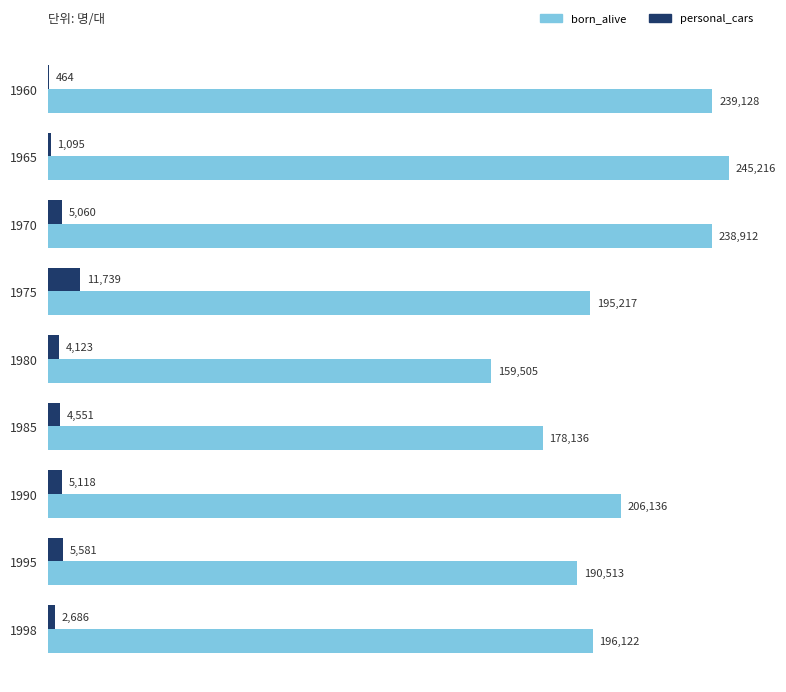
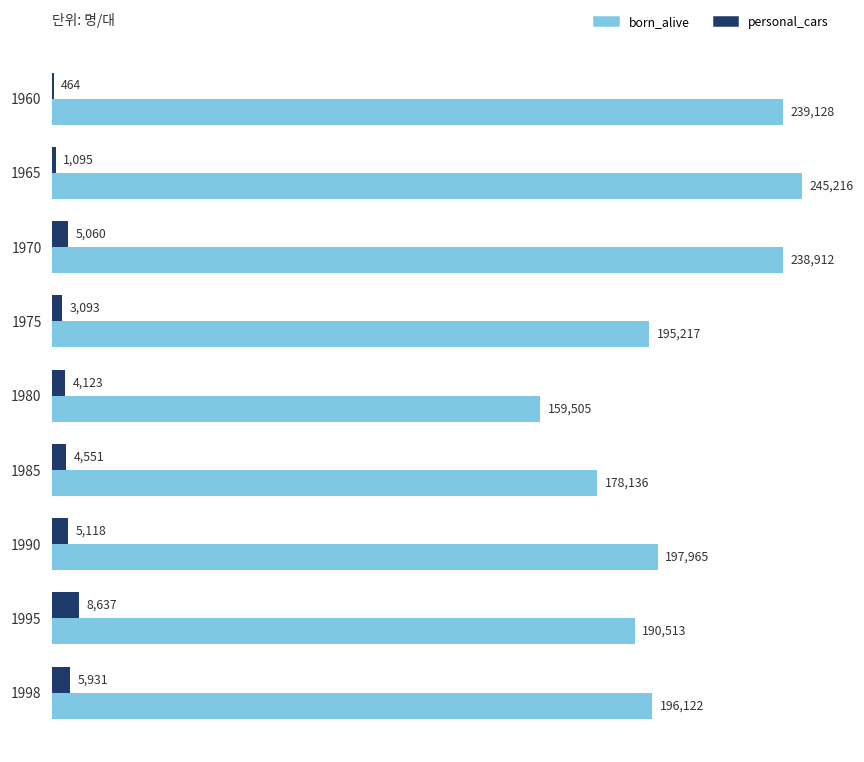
personal_cars, 1975: 11,739 -> 3,093
born_alive, 1990: 206,136 -> 197,965
personal_cars, 1995: 5,581 -> 8,637
personal_cars, 1998: 2,686 -> 5,931
